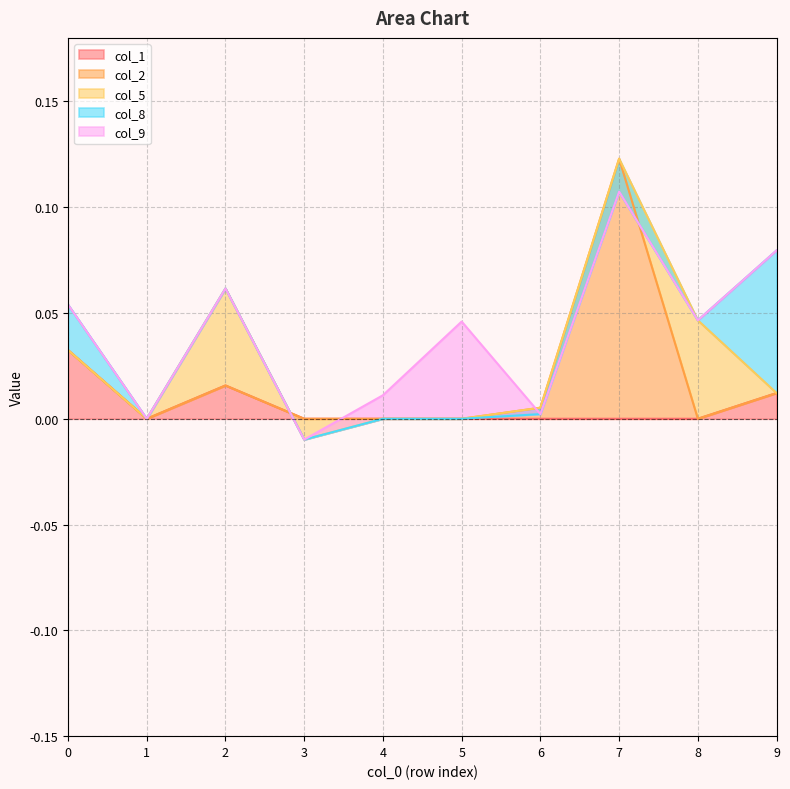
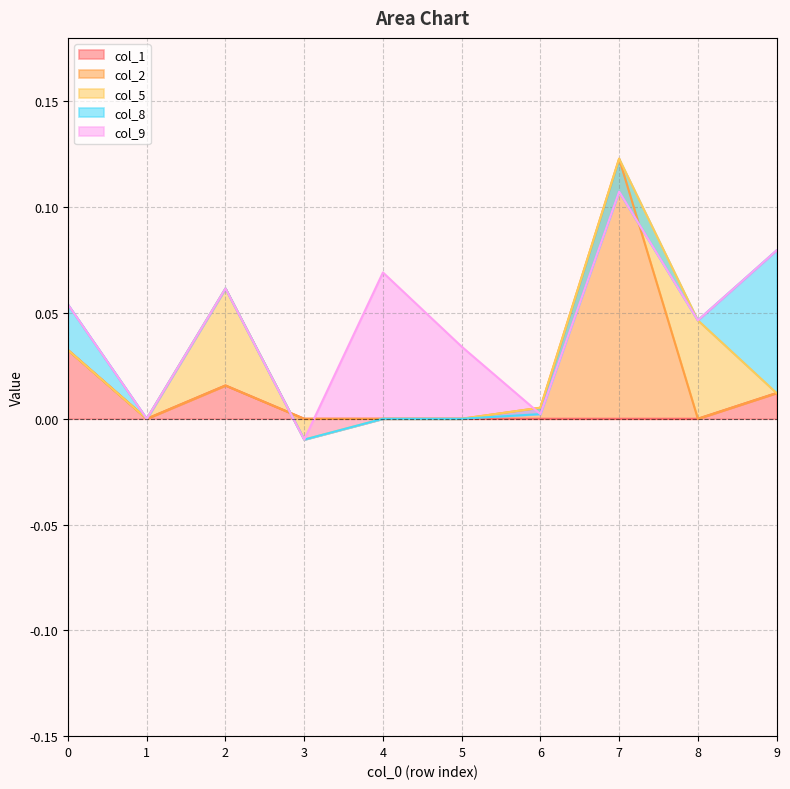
col_9, 4: 0.011 -> 0.069
col_9, 5: 0.046 -> 0.034
